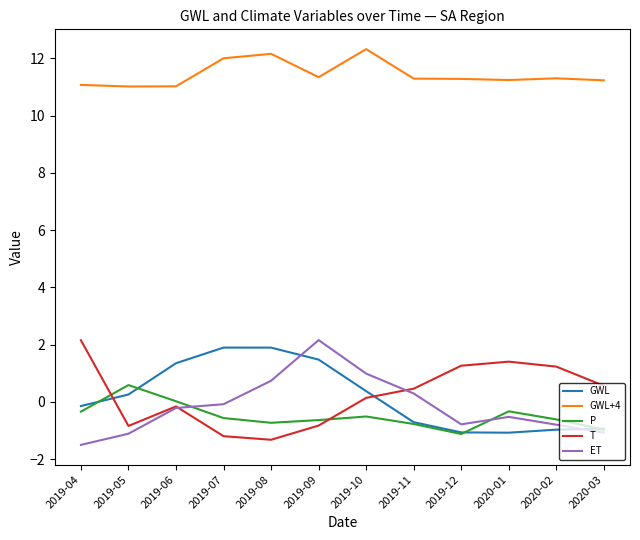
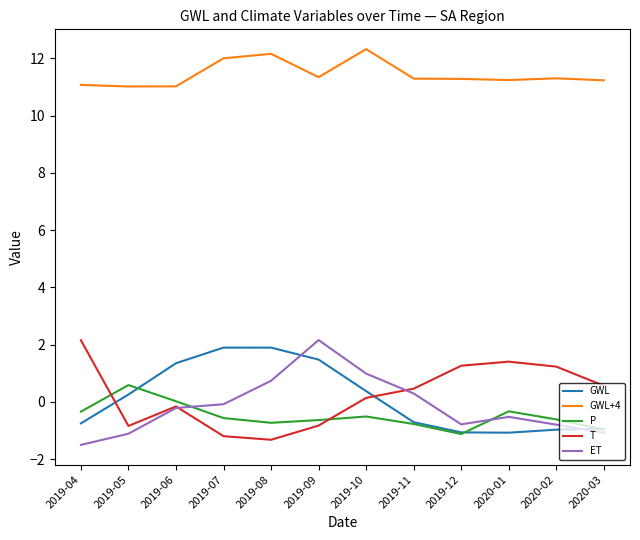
GWL, 2019-04: -0.1 -> -0.8
